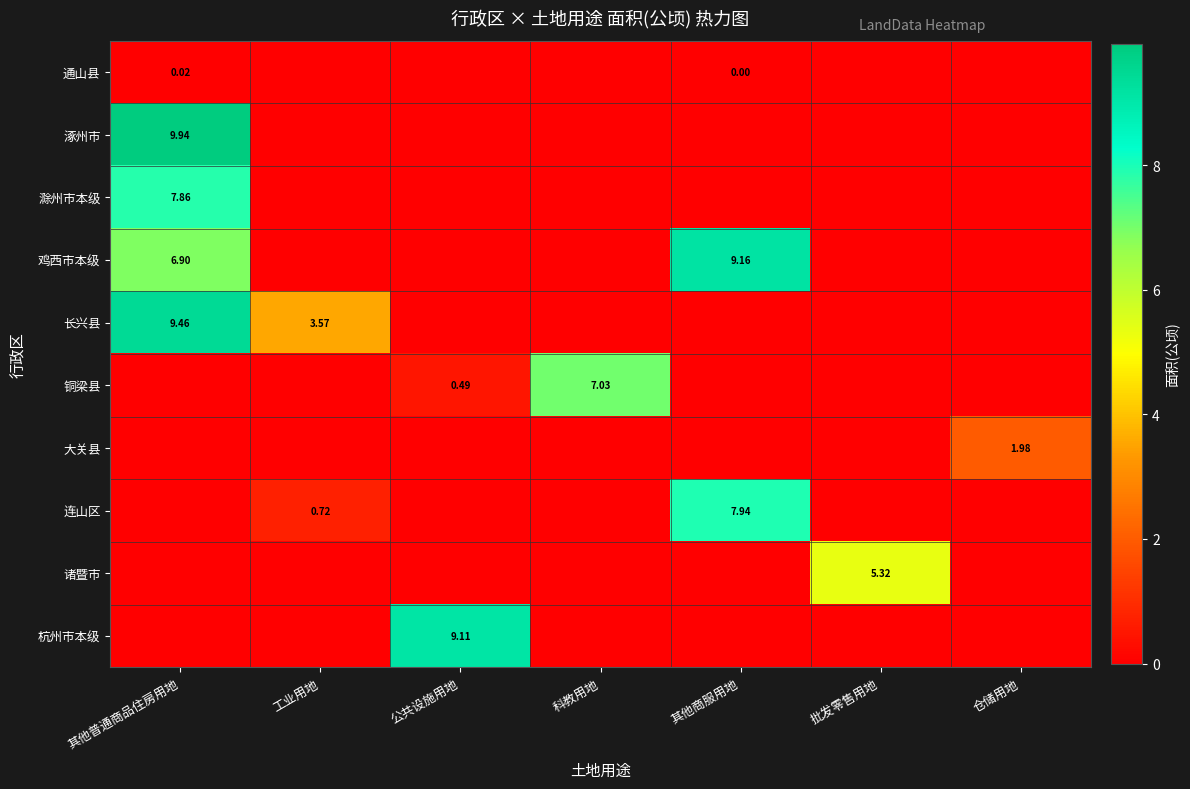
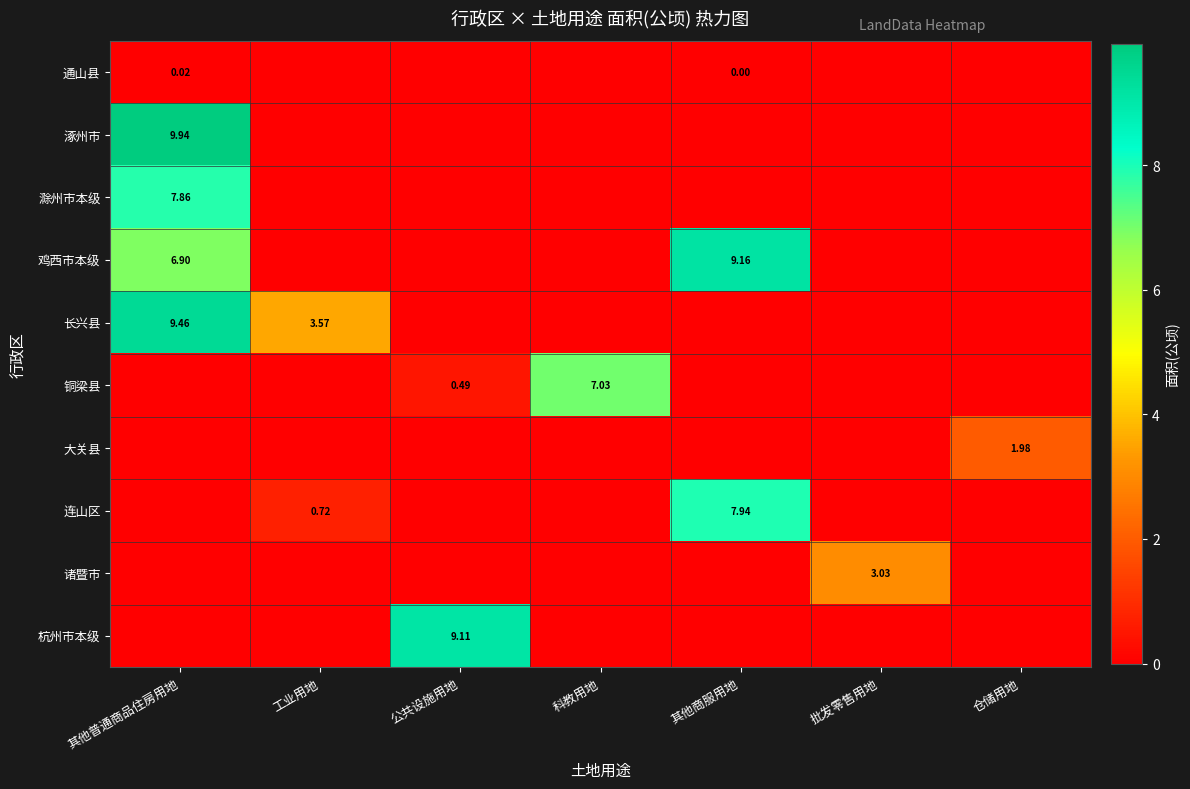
诸暨市, 批发零售用地: 5.32 -> 3.03
